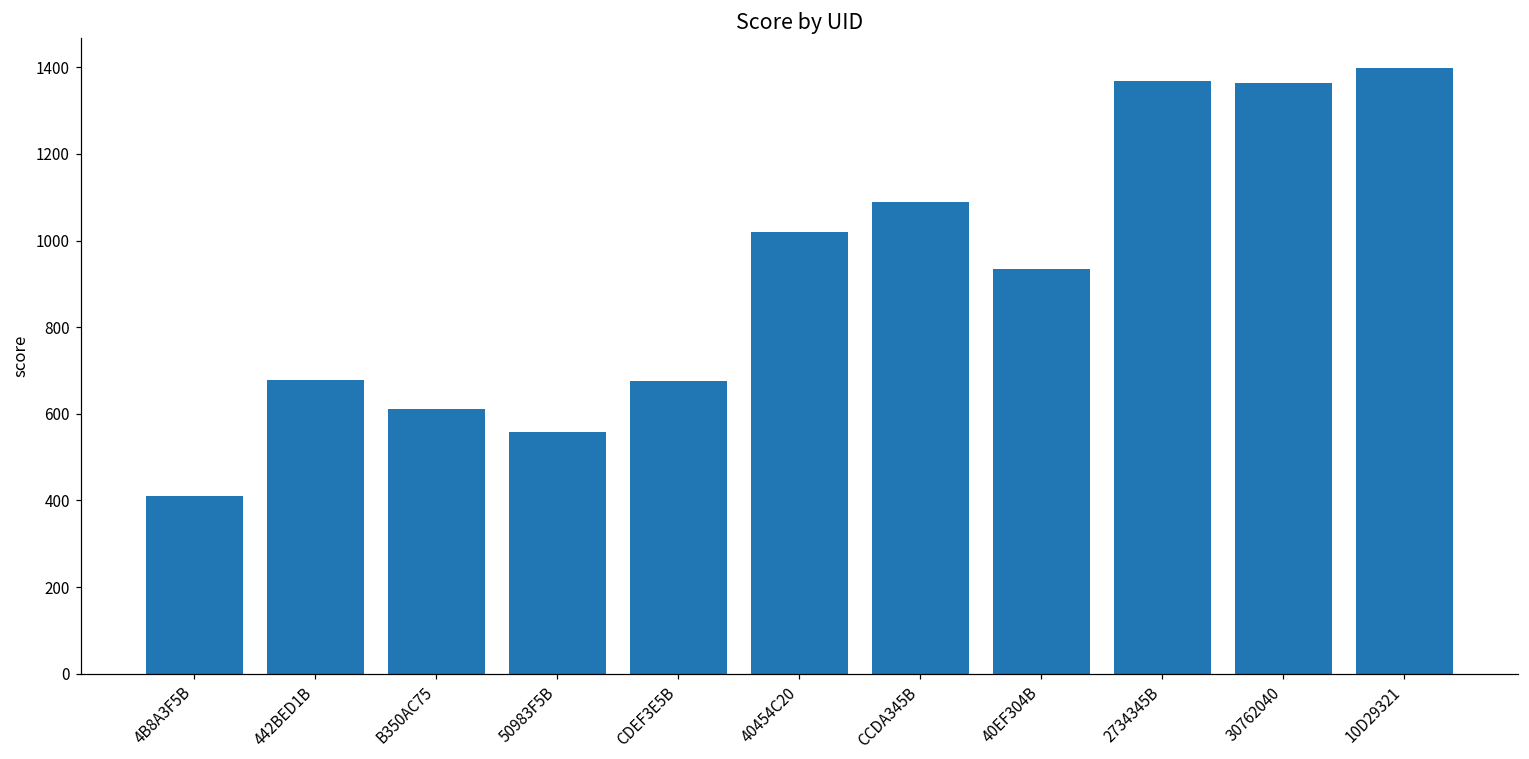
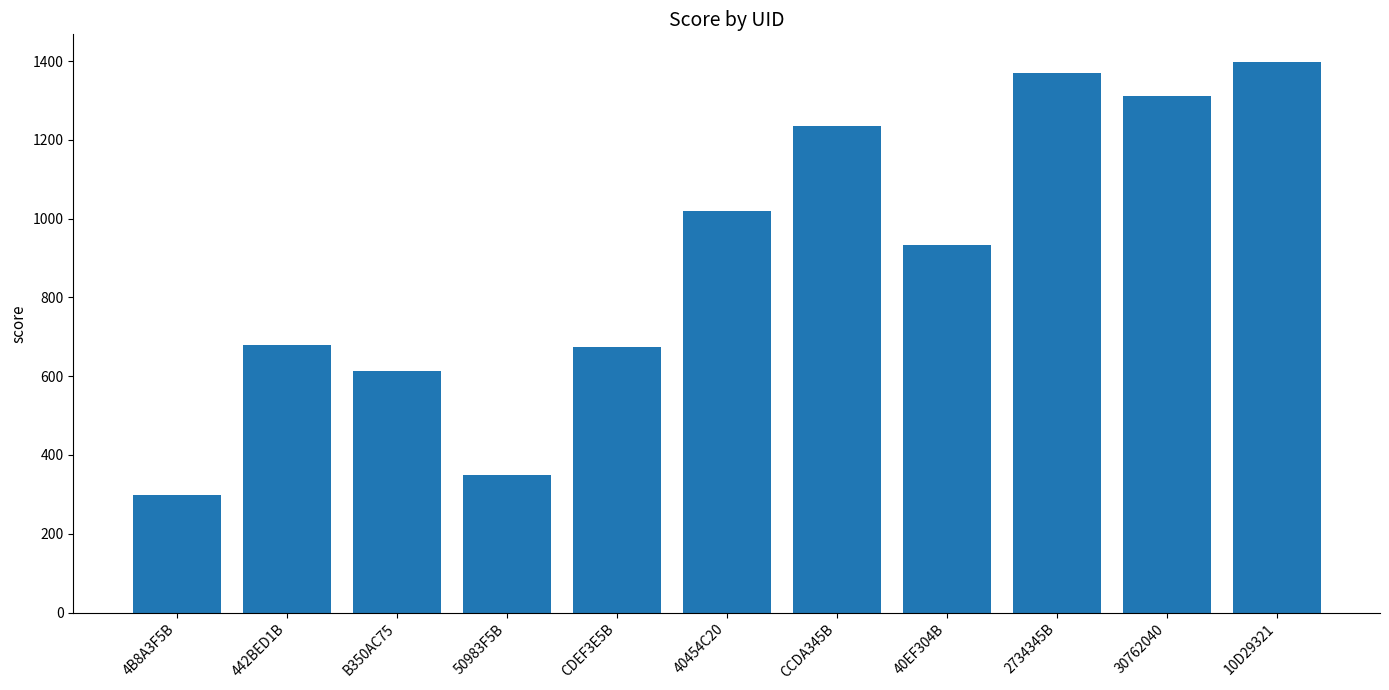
4B8A3F5B: 410 -> 300
50983F5B: 560 -> 350
CCDA345B: 1090 -> 1240
30762040: 1360 -> 1310
